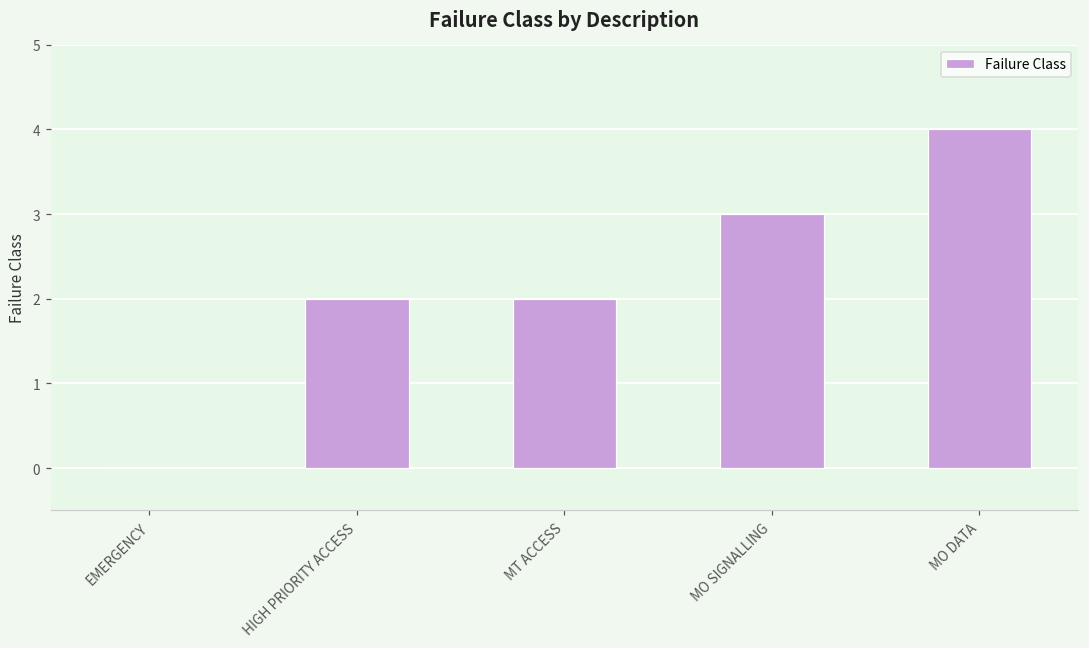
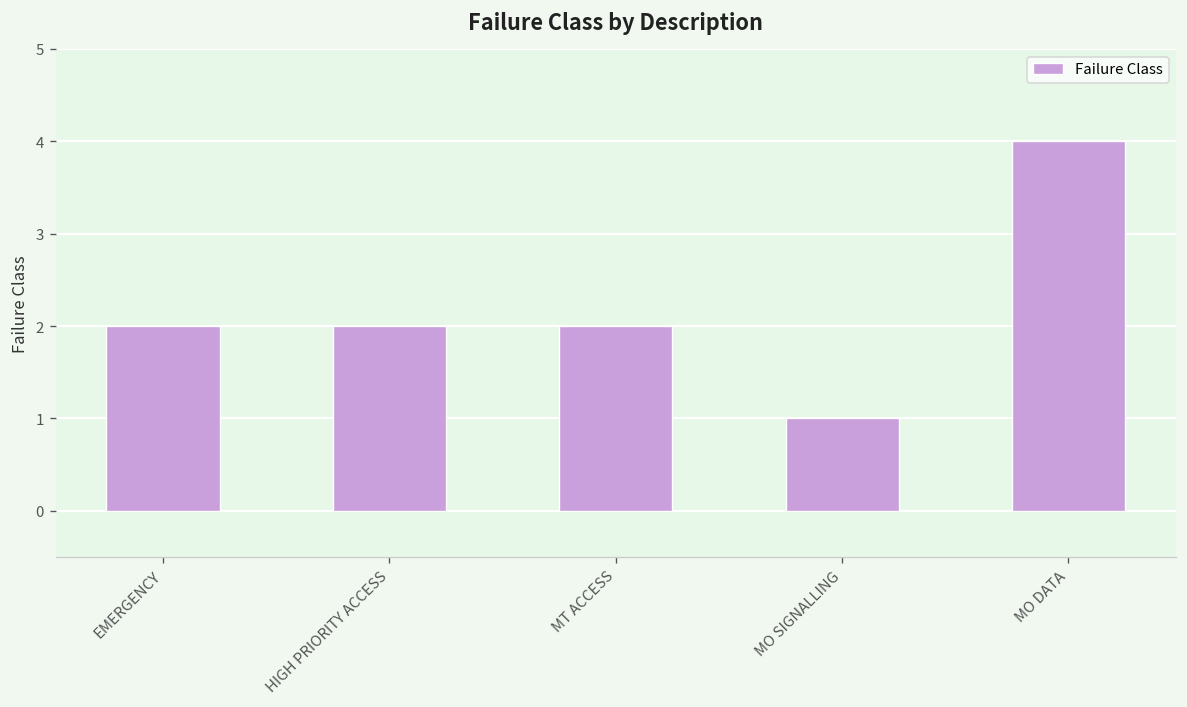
EMERGENCY: 0 -> 2
MO SIGNALLING: 3 -> 1
